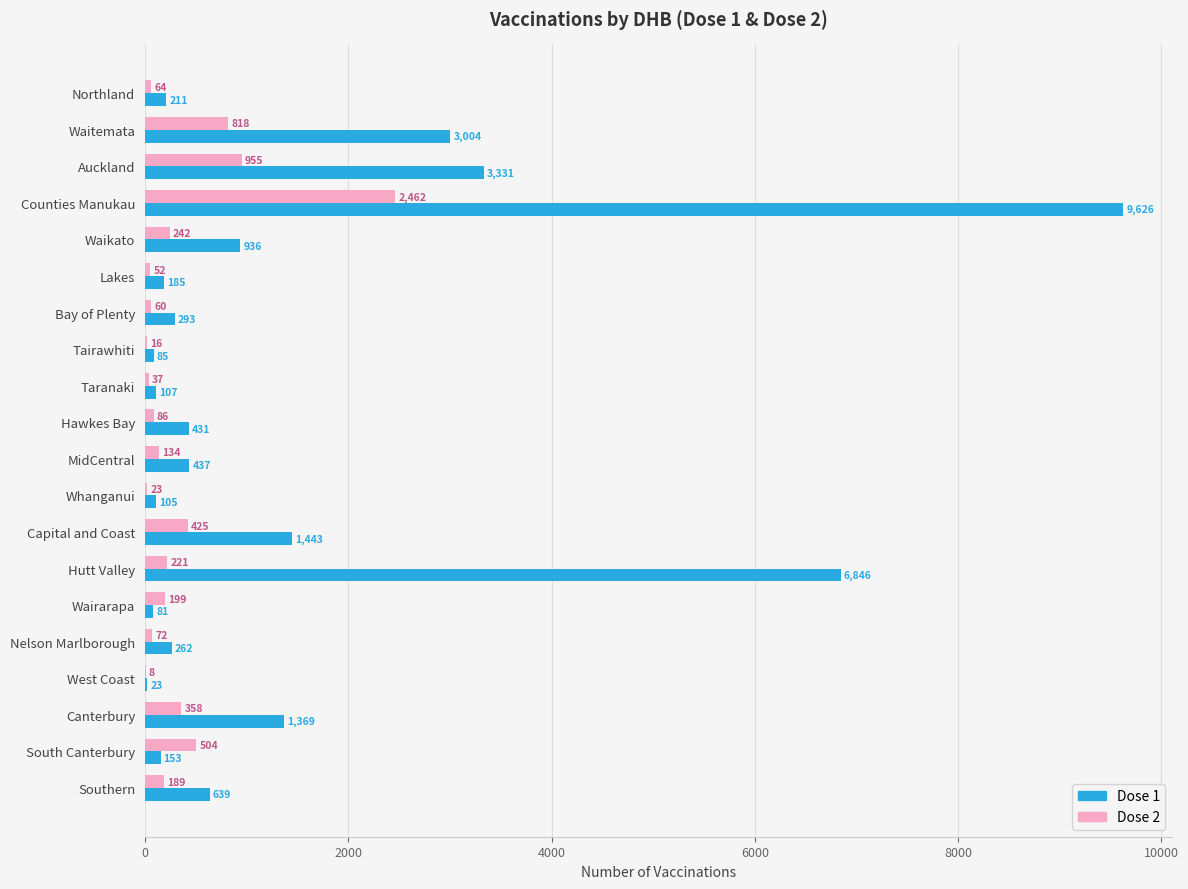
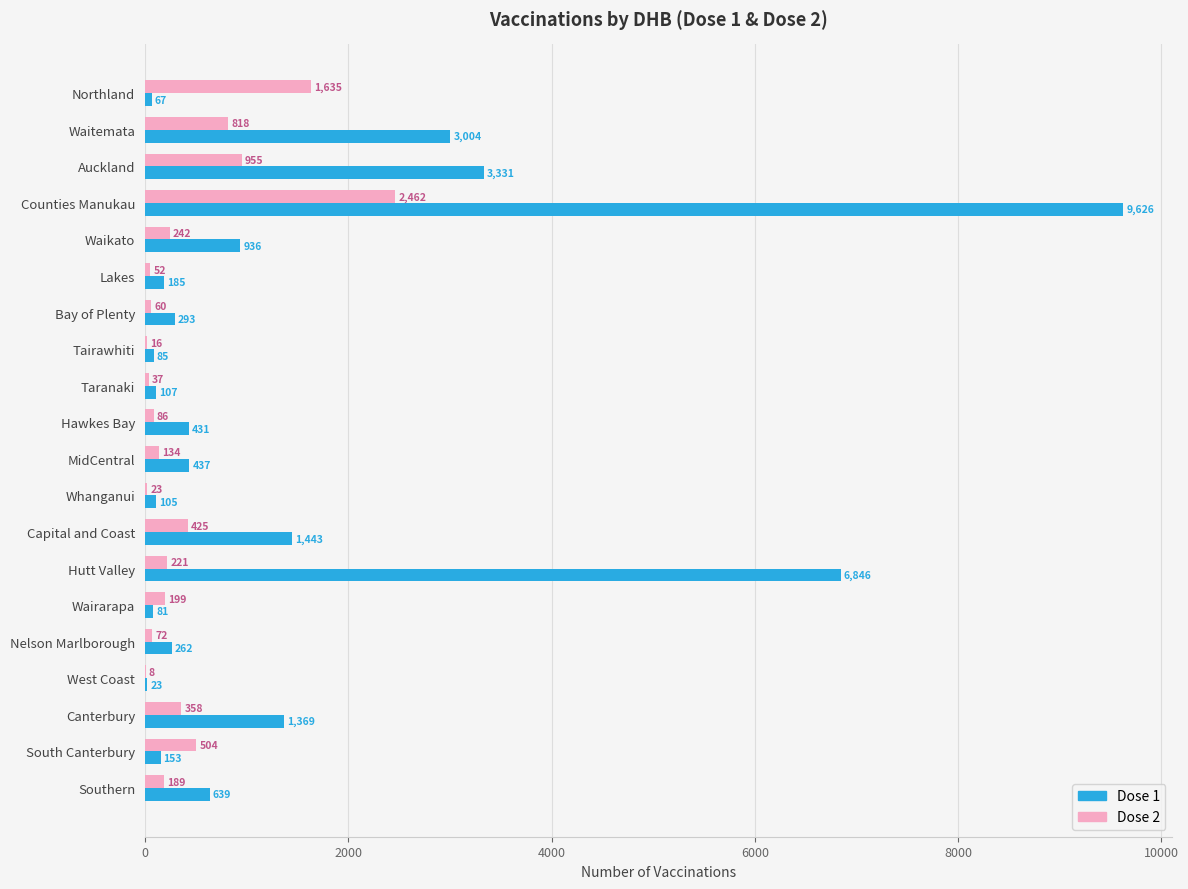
Dose 2, Northland: 64 -> 1,635
Dose 1, Northland: 211 -> 67
